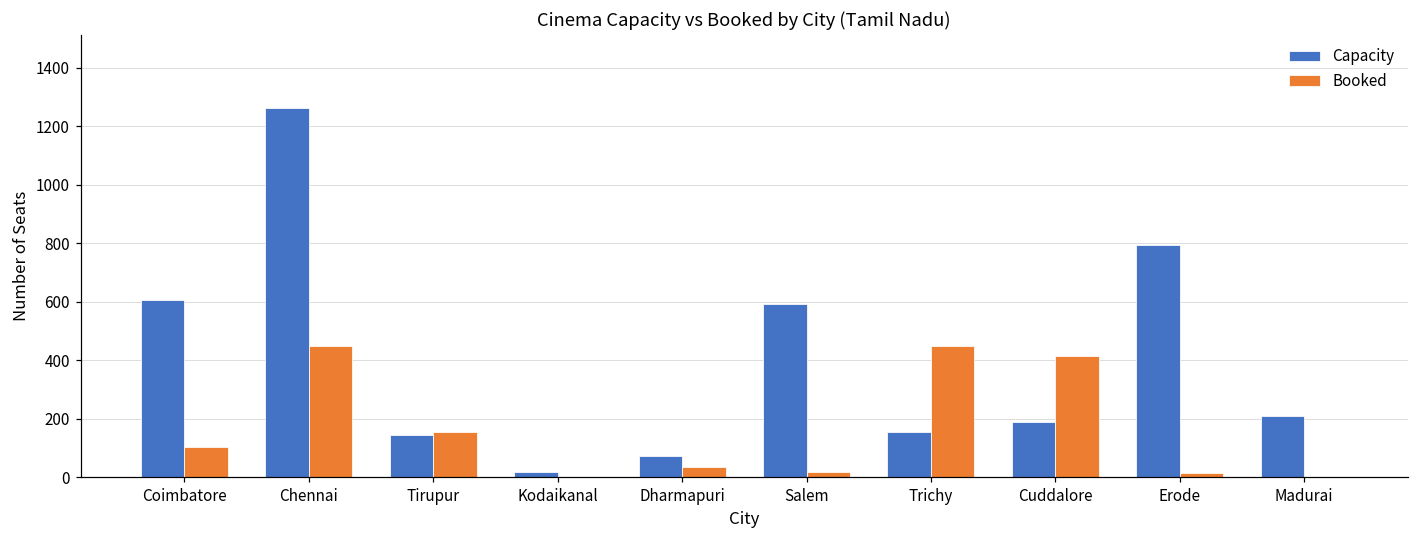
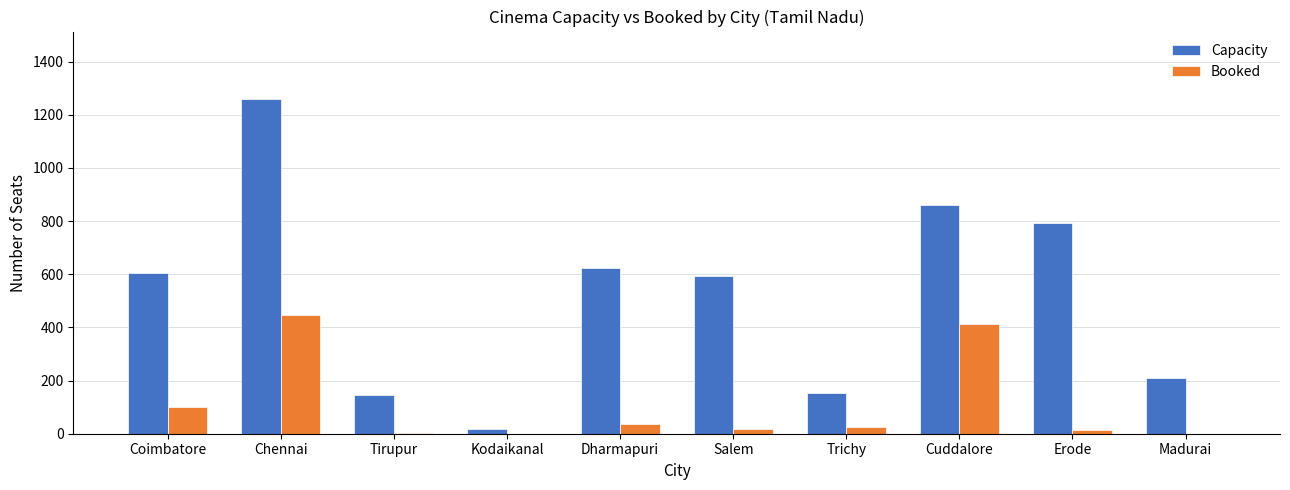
Booked, Tirupur: 160 -> 0
Capacity, Dharmapuri: 70 -> 620
Booked, Trichy: 450 -> 30
Capacity, Cuddalore: 190 -> 860
